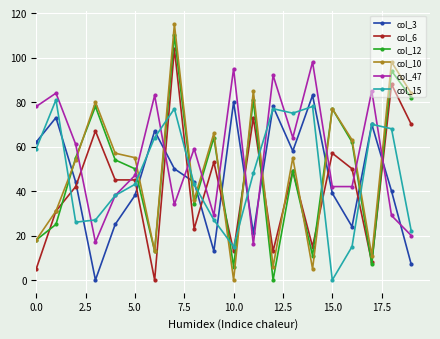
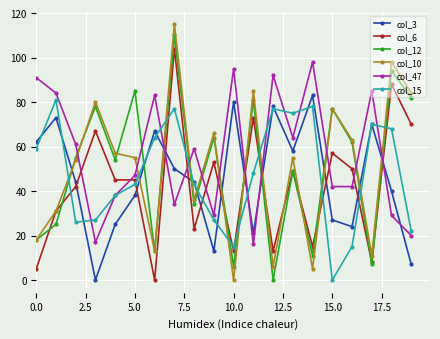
col_47, 0.0: 78 -> 91
col_12, 5.0: 50 -> 85
col_3, 15.0: 39 -> 27
